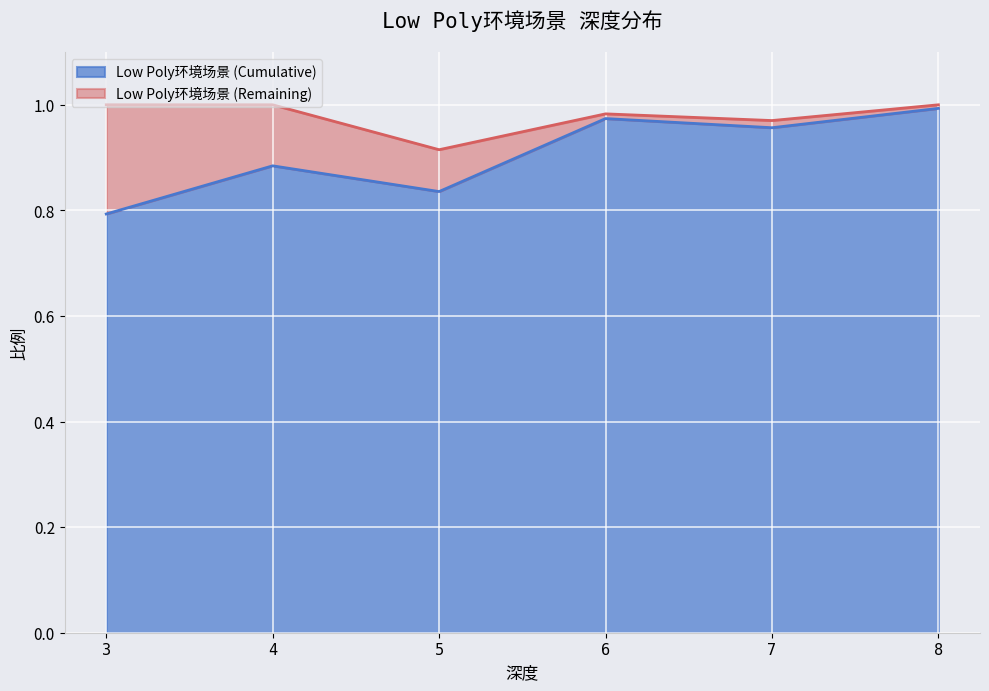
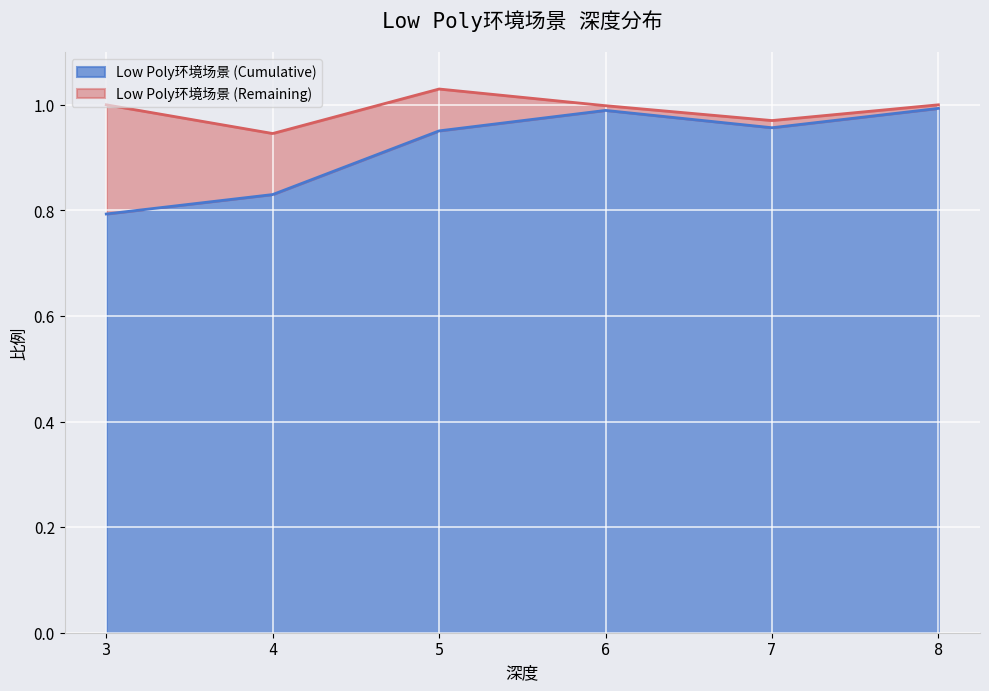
Low Poly环境场景 (Cumulative), 4: 0.88 -> 0.83
Low Poly环境场景 (Cumulative), 5: 0.84 -> 0.95
Low Poly环境场景 (Cumulative), 6: 0.97 -> 0.99
